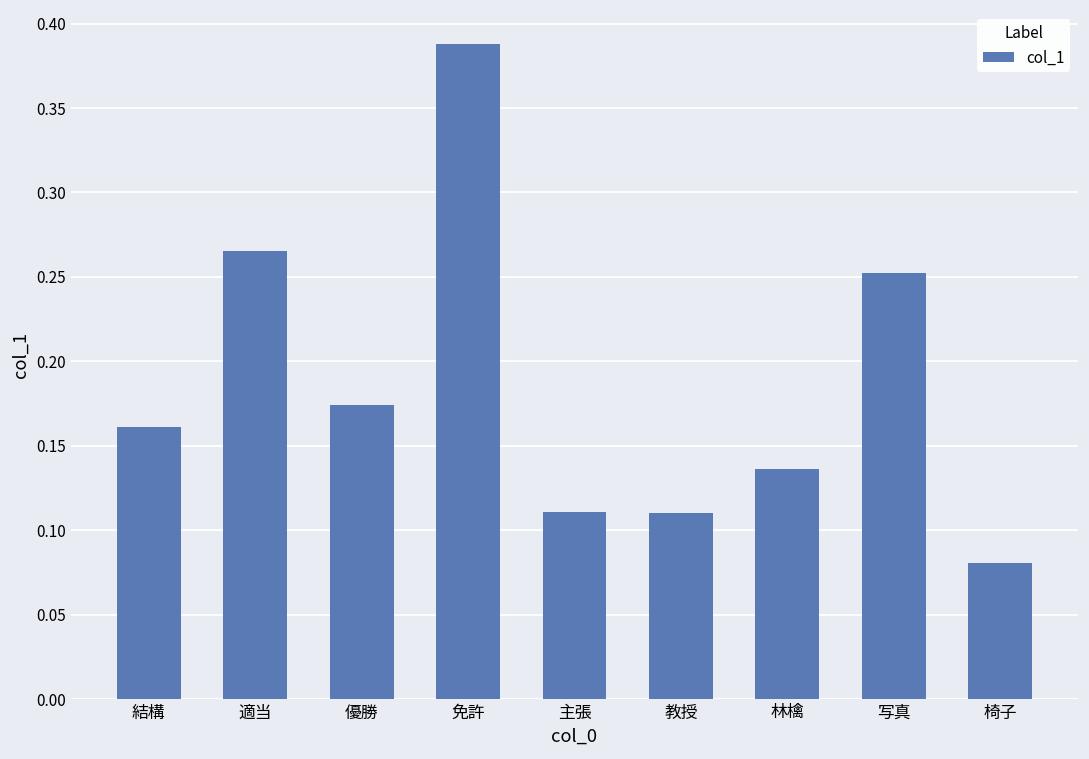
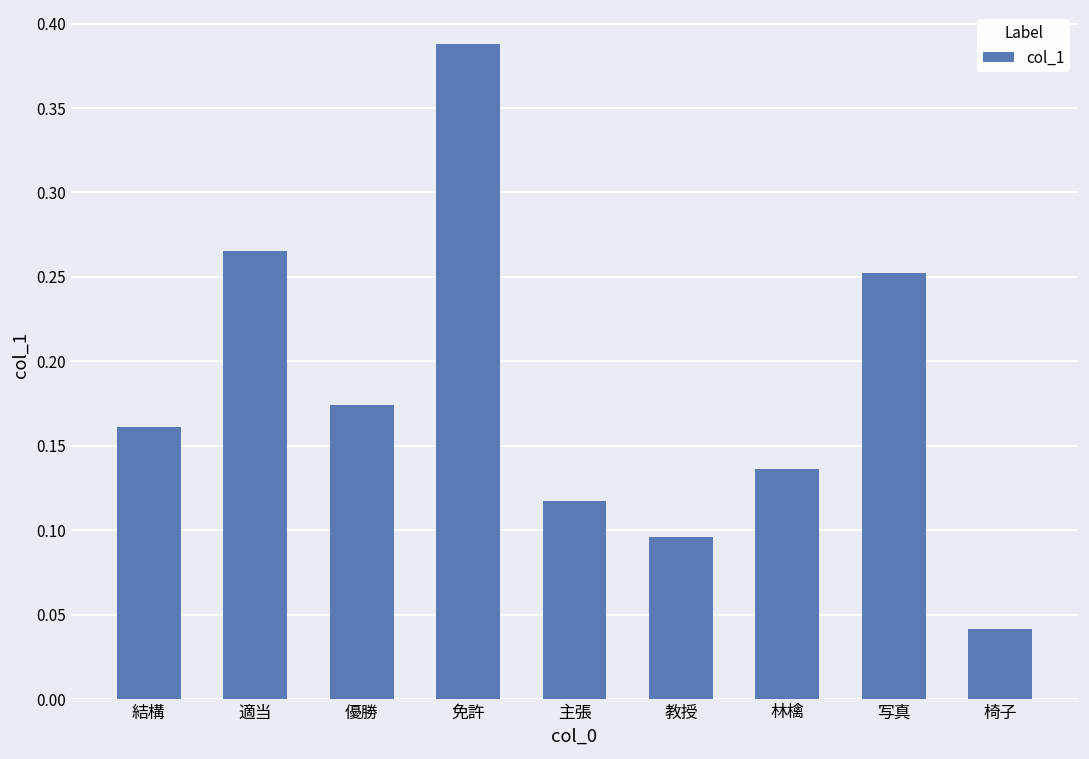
主張: 0.111 -> 0.117
教授: 0.111 -> 0.096
椅子: 0.080 -> 0.042
